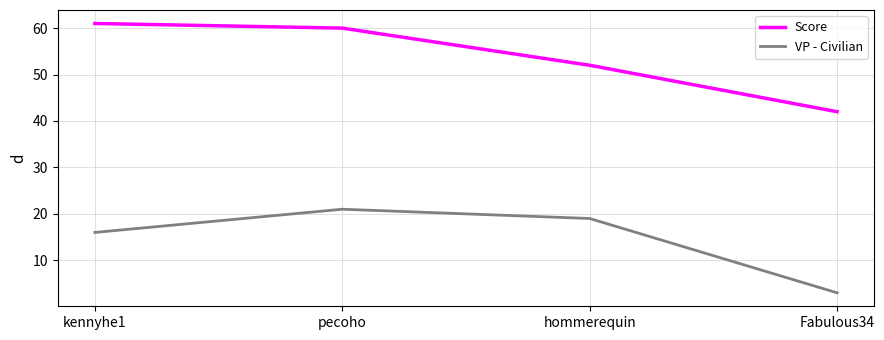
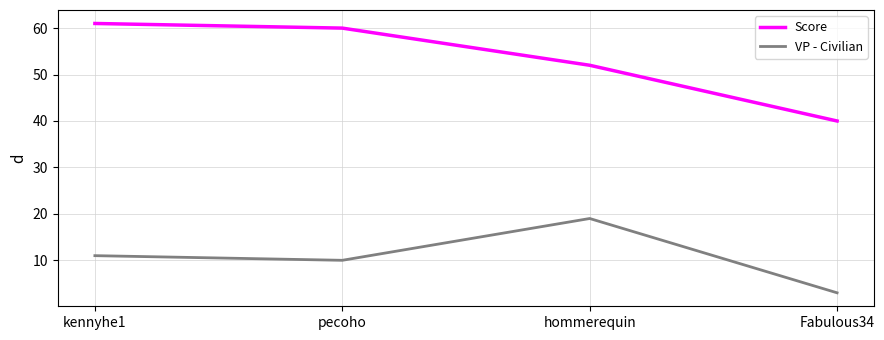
VP - Civilian, kennyhe1: 16 -> 11
VP - Civilian, pecoho: 21 -> 10
Score, Fabulous34: 42 -> 40
